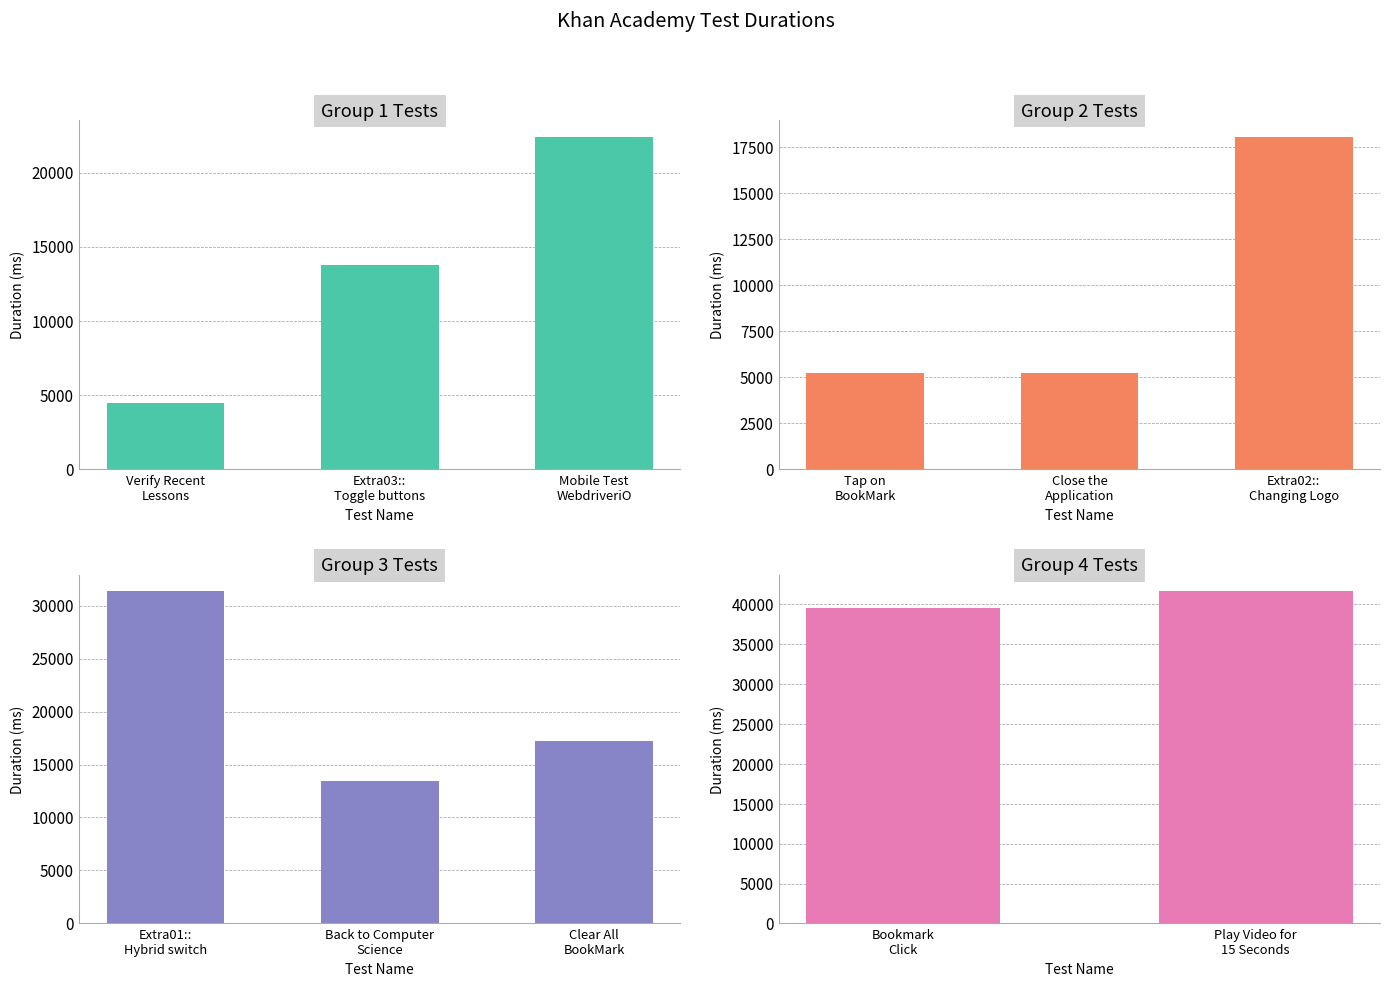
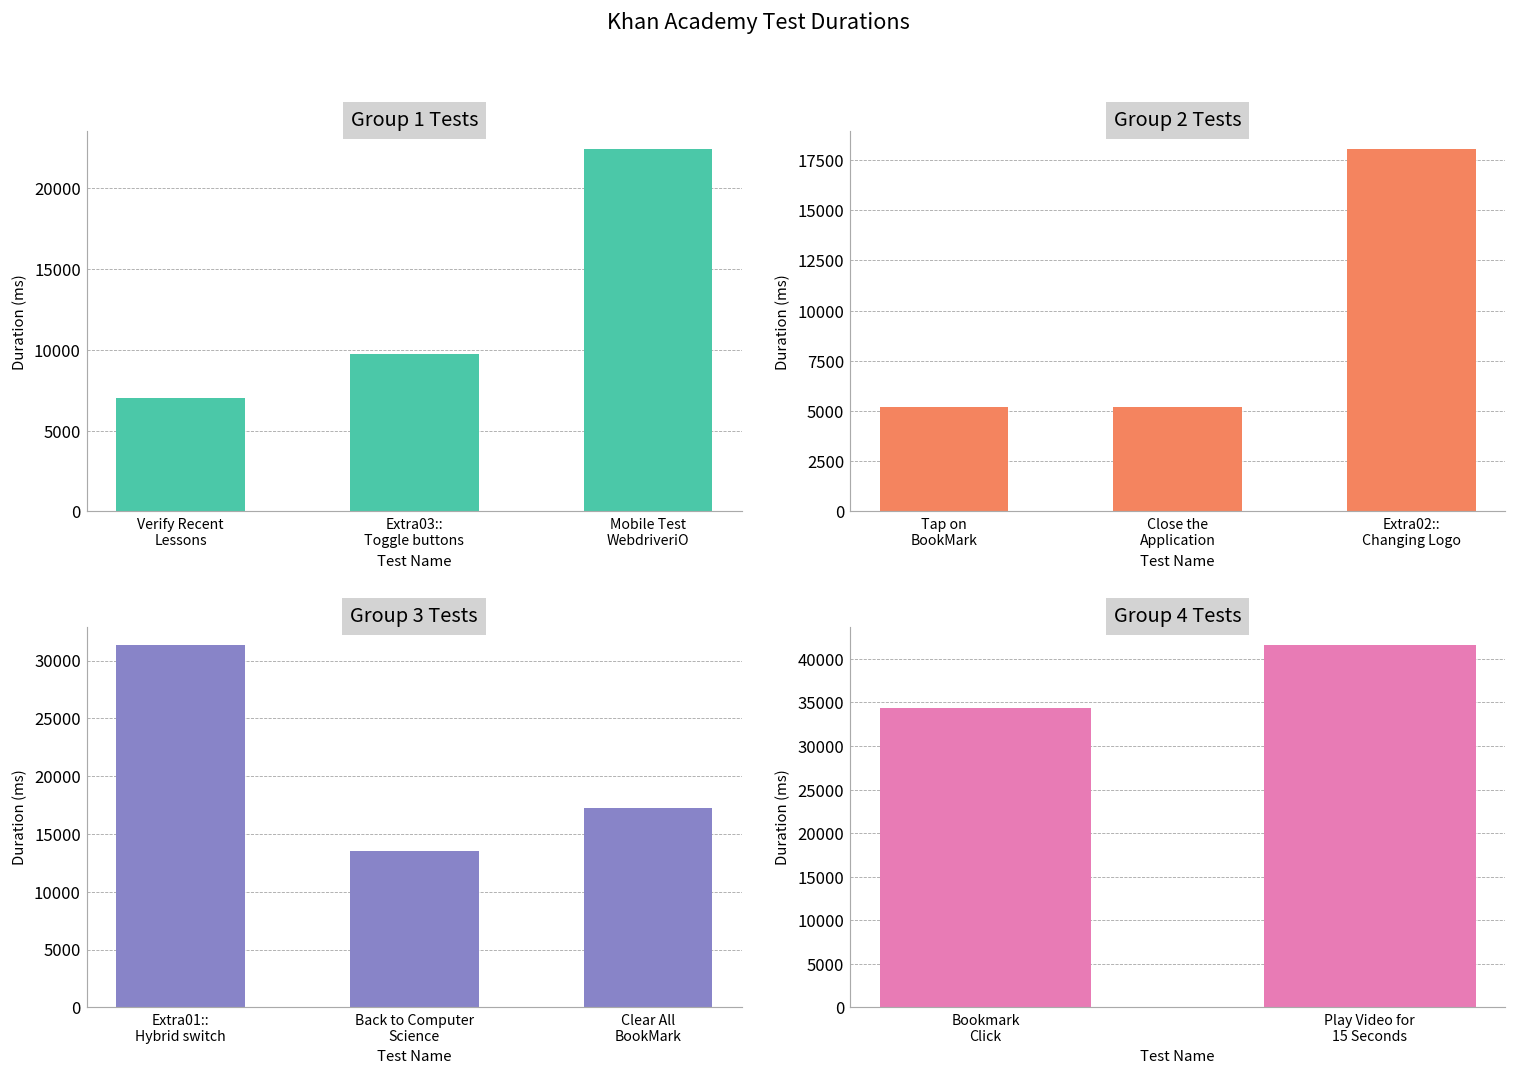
Group 1 Tests, Verify Recent Lessons: 4400 -> 7000
Group 1 Tests, Extra03:: Toggle buttons: 13700 -> 9800
Group 4 Tests, Bookmark Click: 40000 -> 34000
